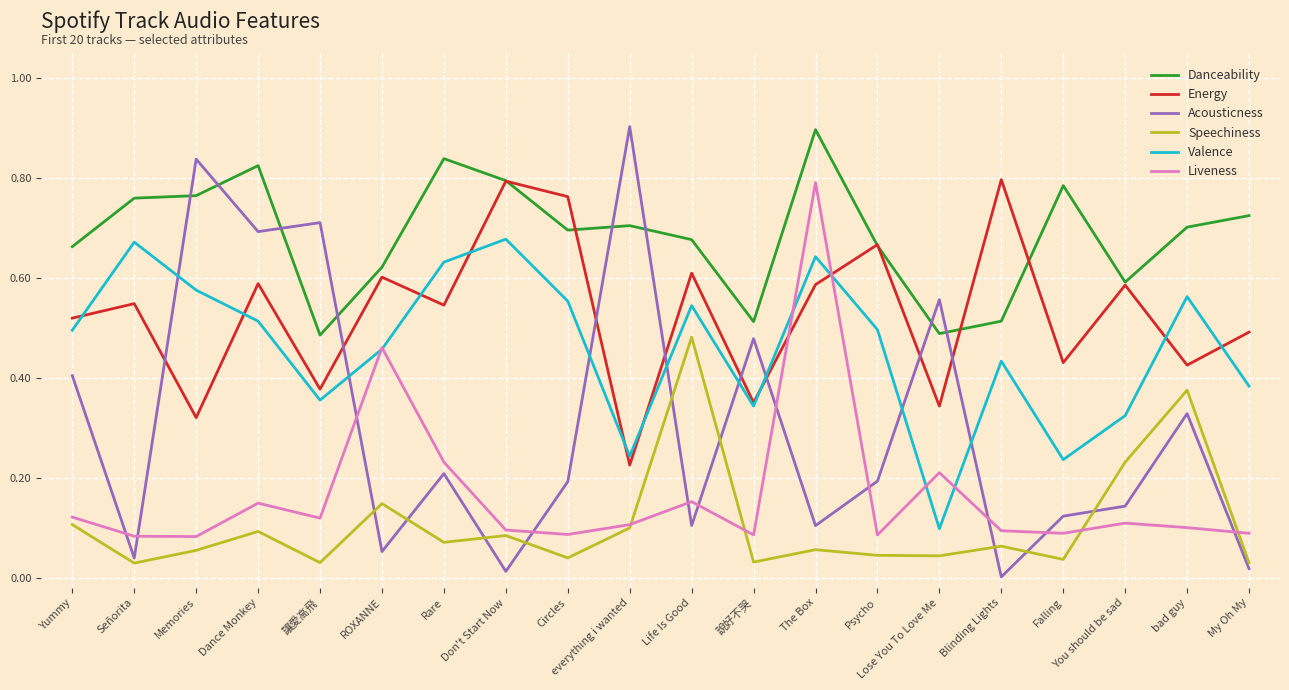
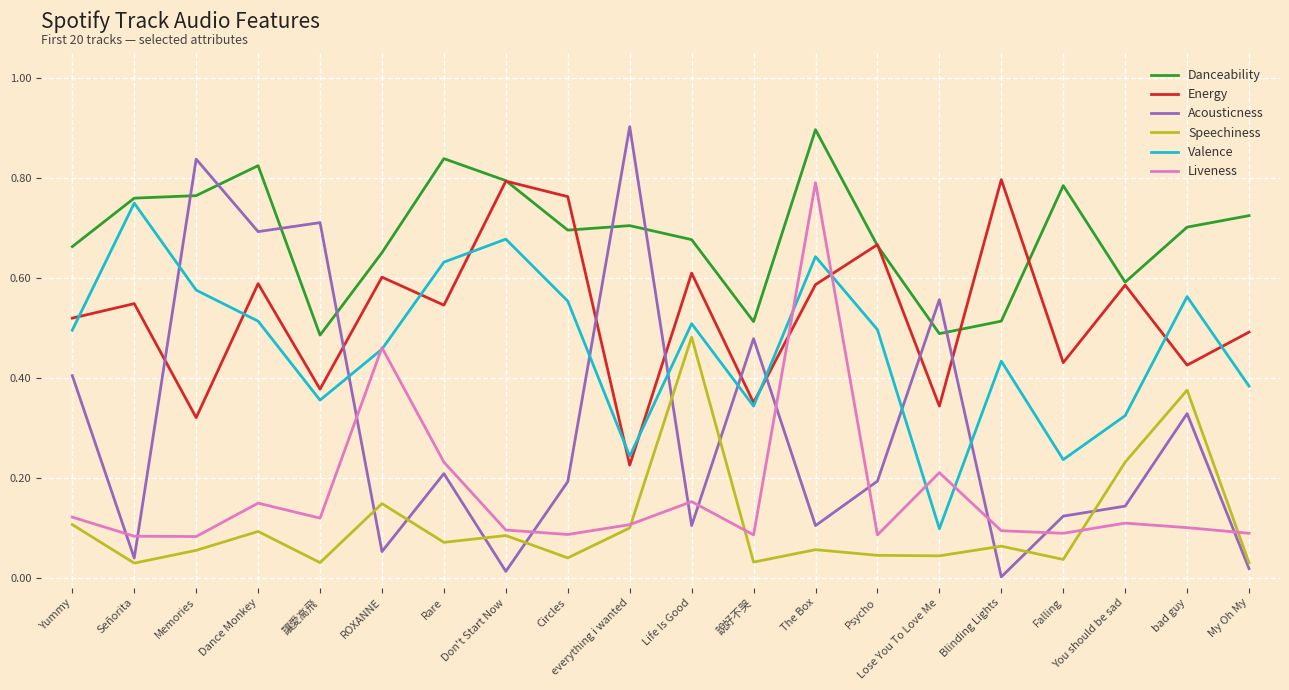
Valence, Señorita: 0.67 -> 0.75
Danceability, ROXANNE: 0.62 -> 0.65
Valence, Life Is Good: 0.54 -> 0.51
